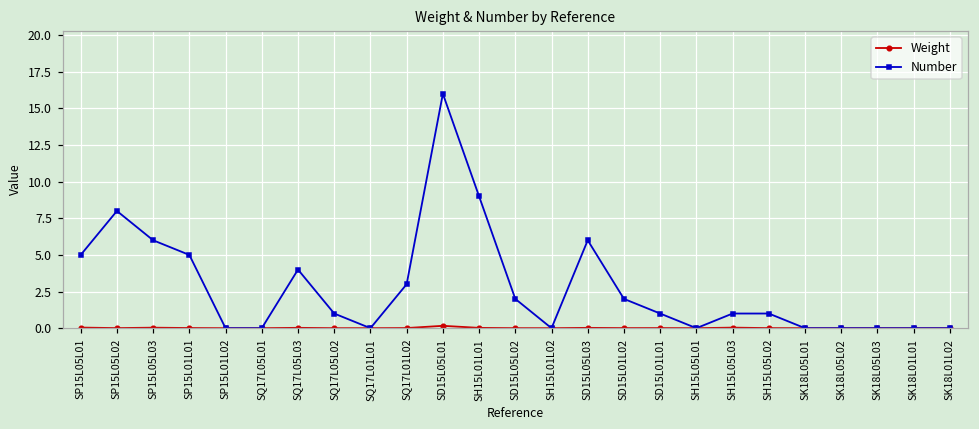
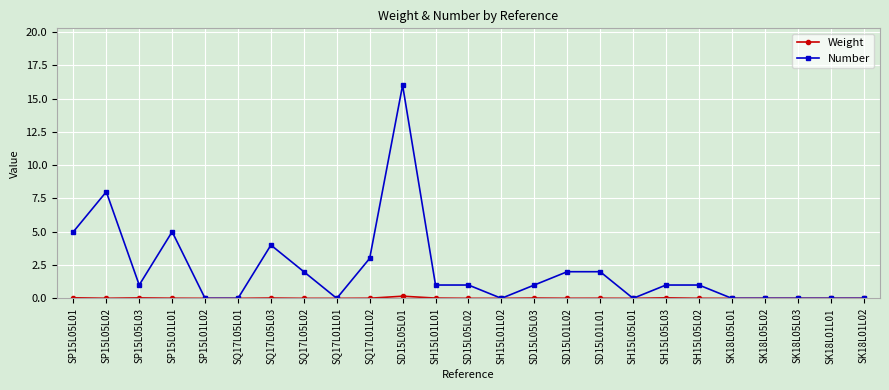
Number, SP15L05L03: 6 -> 1
Number, SQ17L05L02: 1 -> 2
Number, SH15L01L01: 9 -> 1
Number, SD15L05L02: 2 -> 1
Number, SD15L05L03: 6 -> 1
Number, SD15L01L01: 1 -> 2
